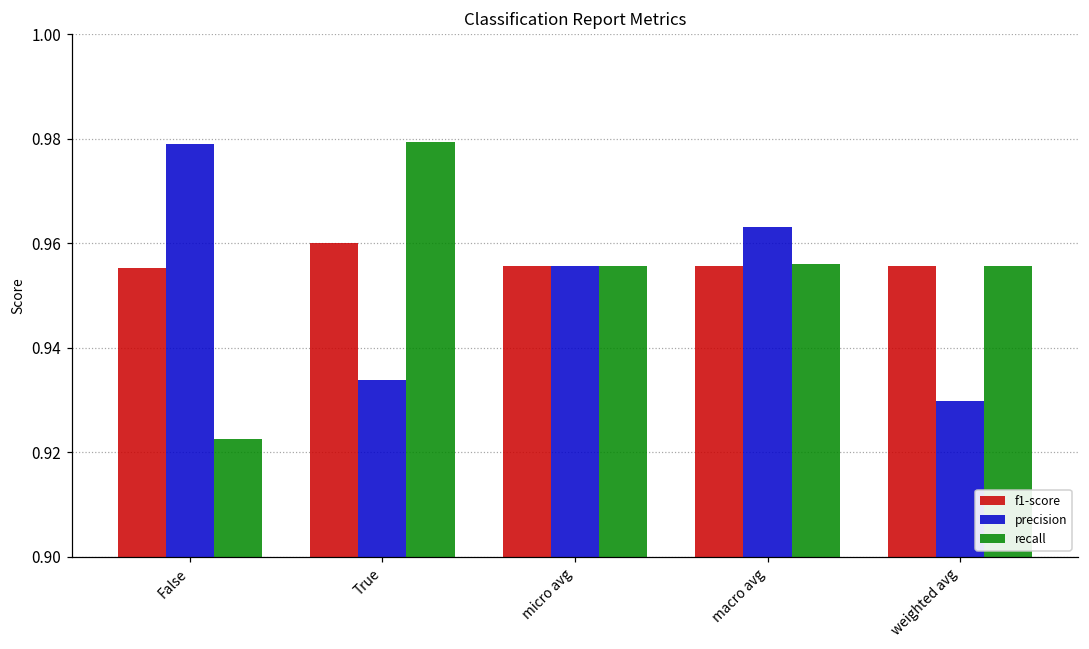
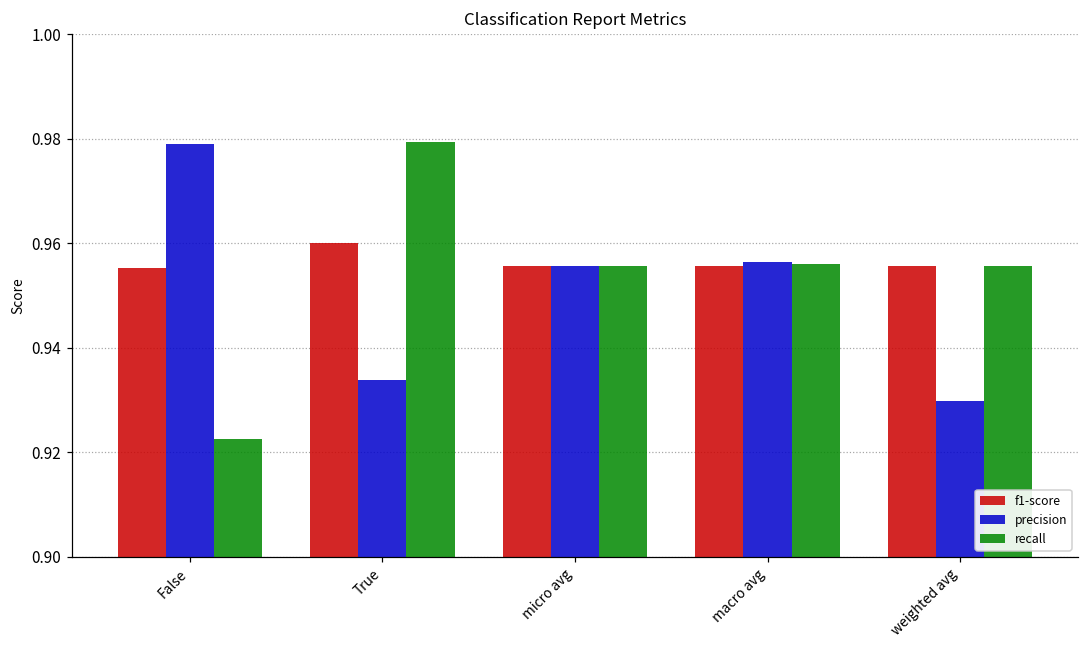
precision, macro avg: 0.963 -> 0.956
